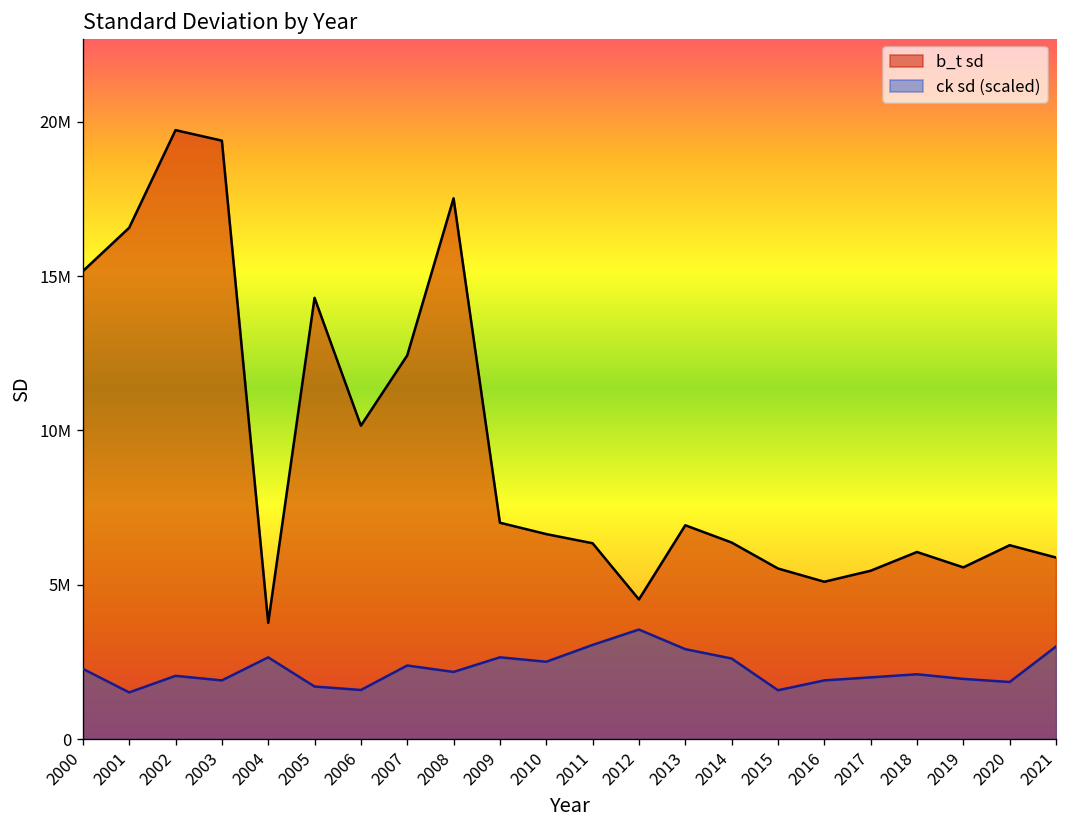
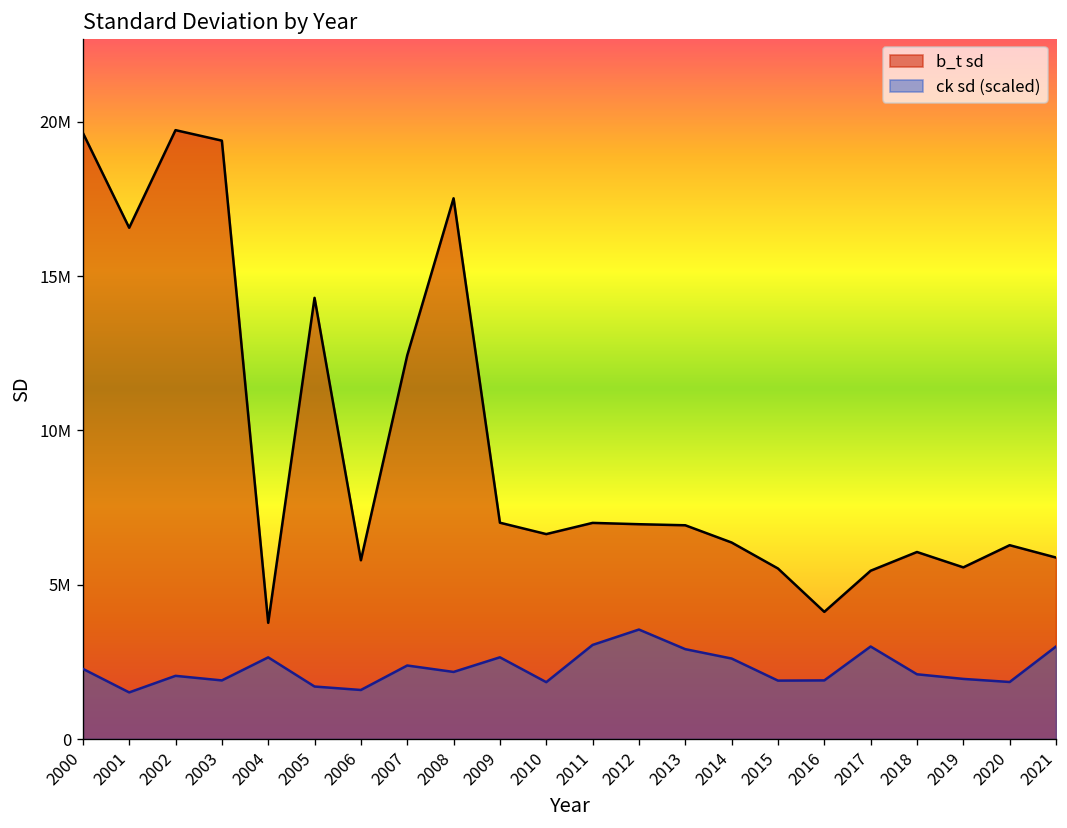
b_t sd, 2000: 15200000 -> 19600000
b_t sd, 2006: 10200000 -> 5800000
ck sd (scaled), 2010: 2500000 -> 1800000
b_t sd, 2011: 6300000 -> 7000000
b_t sd, 2012: 4500000 -> 7000000
ck sd (scaled), 2015: 1600000 -> 1900000
b_t sd, 2016: 5100000 -> 4100000
ck sd (scaled), 2017: 2000000 -> 3000000
